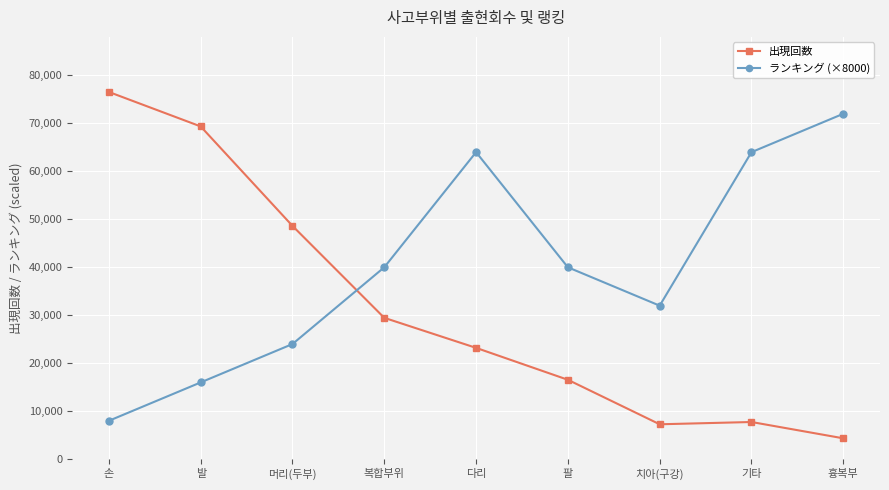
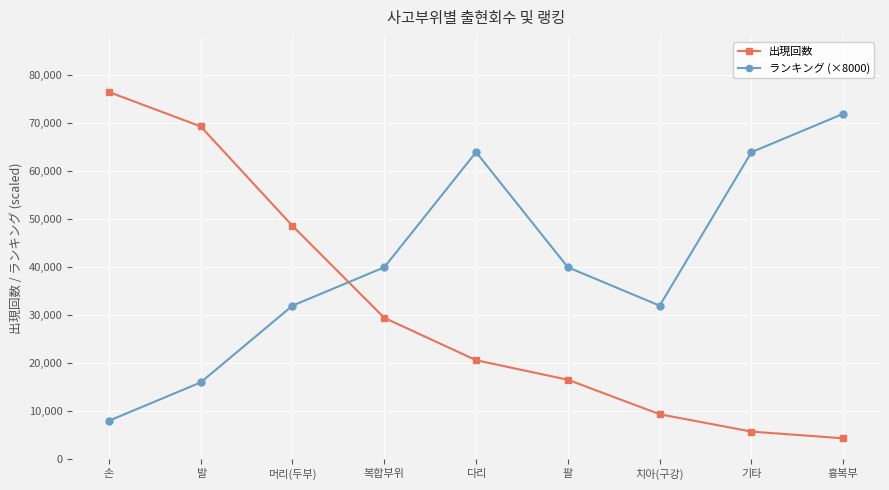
ランキング (×8000), 머리(두부): 24,000 -> 32,000
出現回数, 다리: 23,000 -> 21,000
出現回数, 치아(구강): 7,000 -> 9,000
出現回数, 기타: 8,000 -> 6,000
